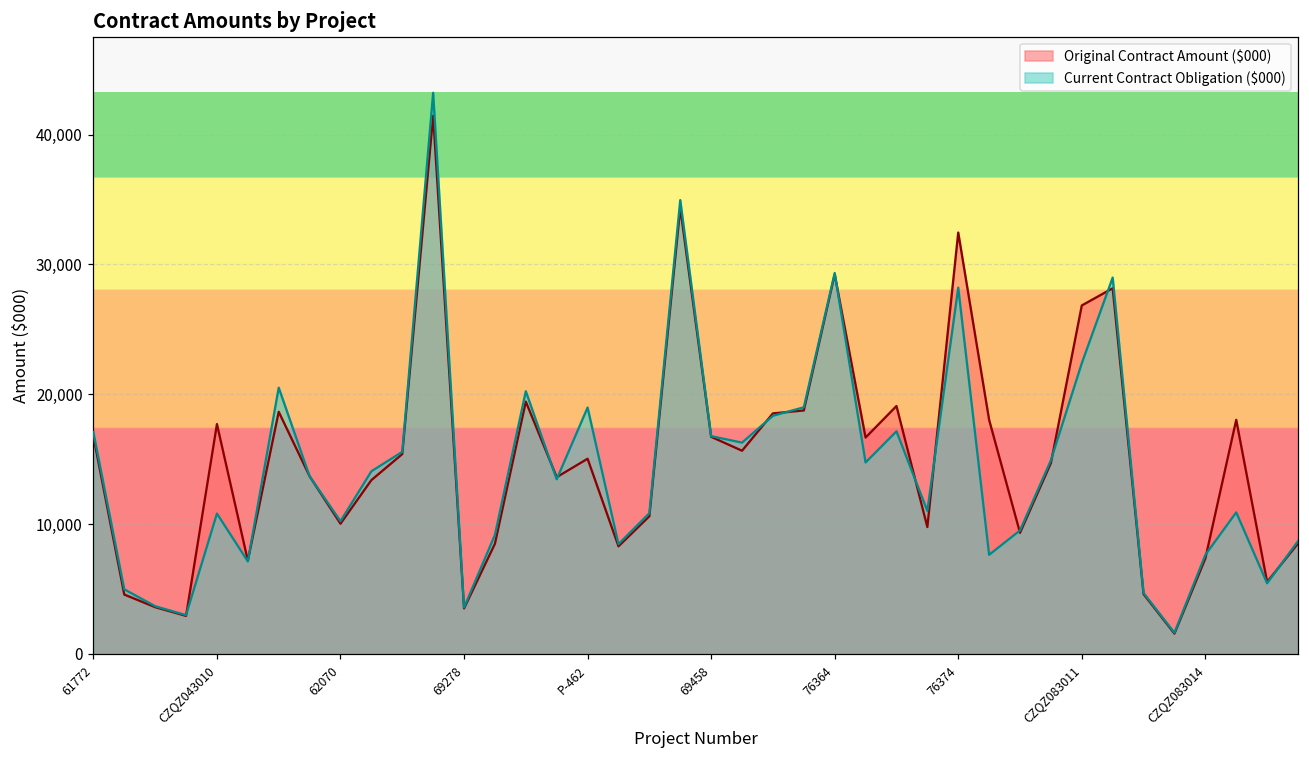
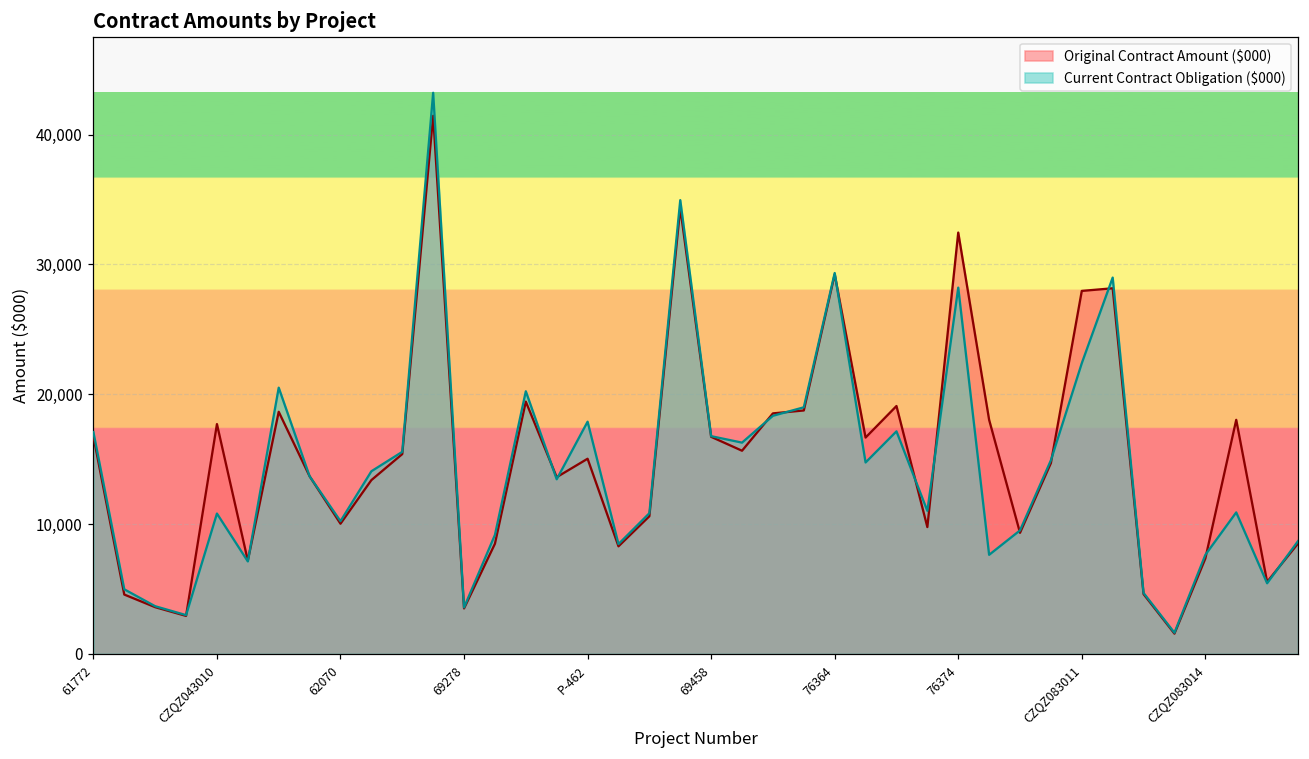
Current Contract Obligation ($000), P-462: 19,000 -> 17,900
Original Contract Amount ($000), CZQZ083011: 26,800 -> 28,000
